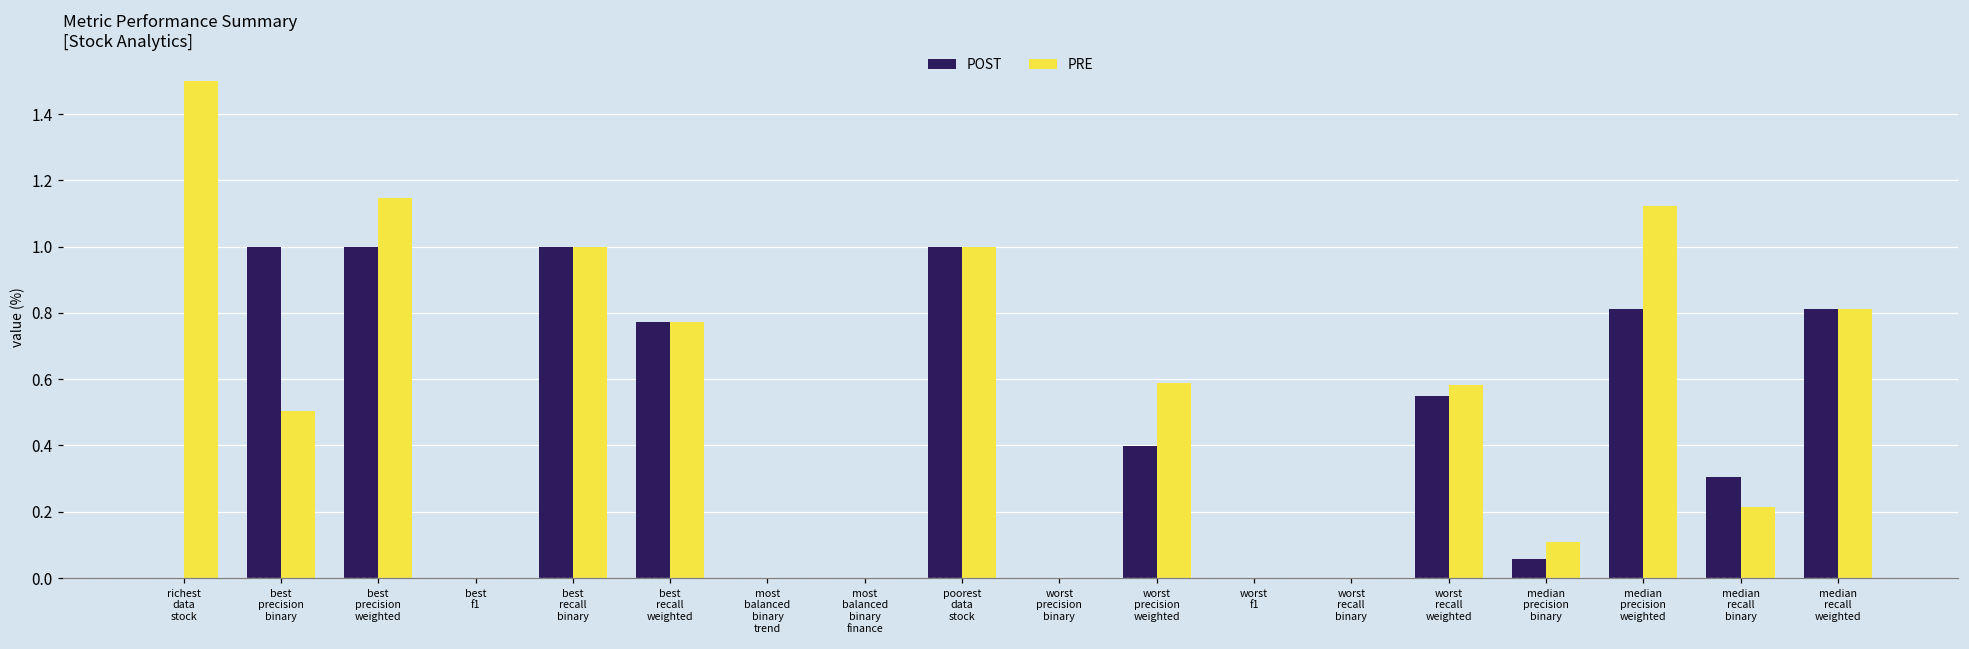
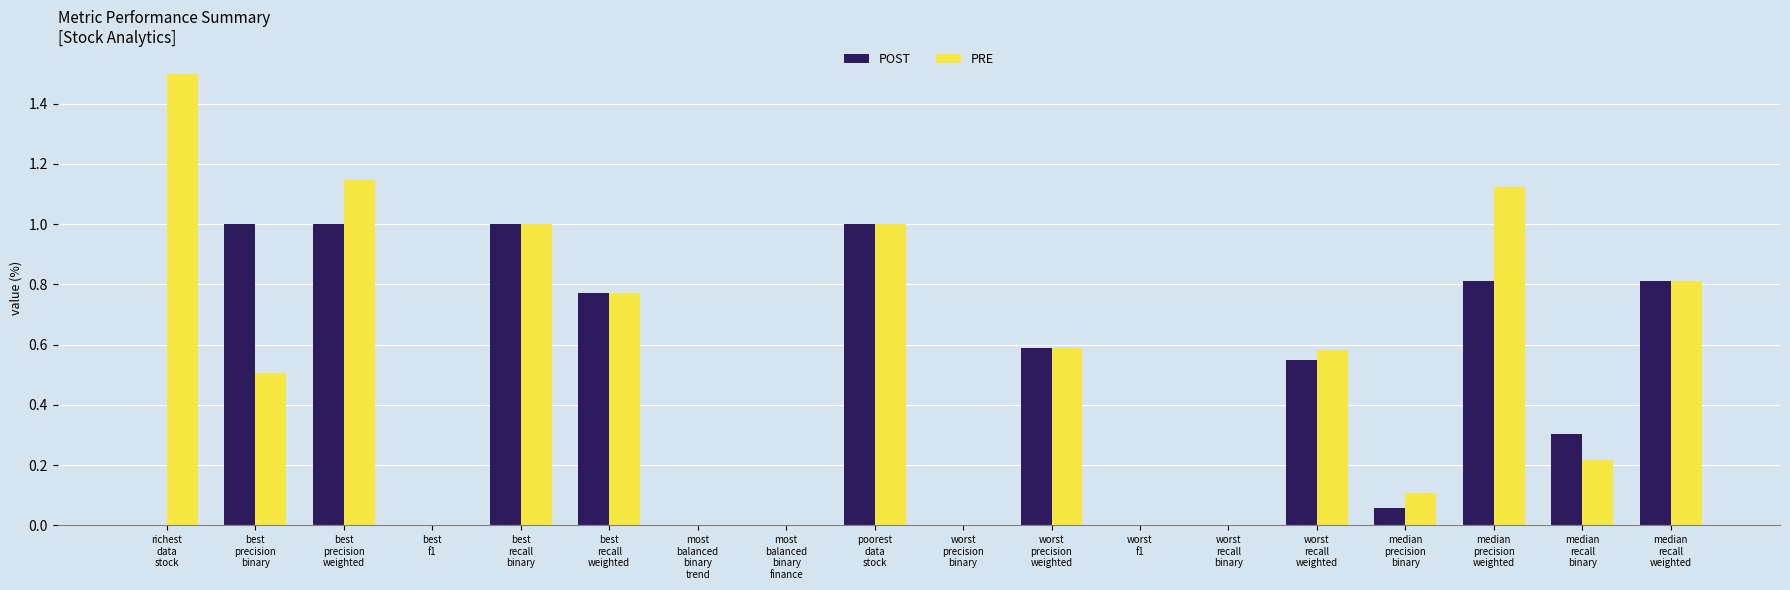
POST, worst precision weighted: 0.40 -> 0.59
